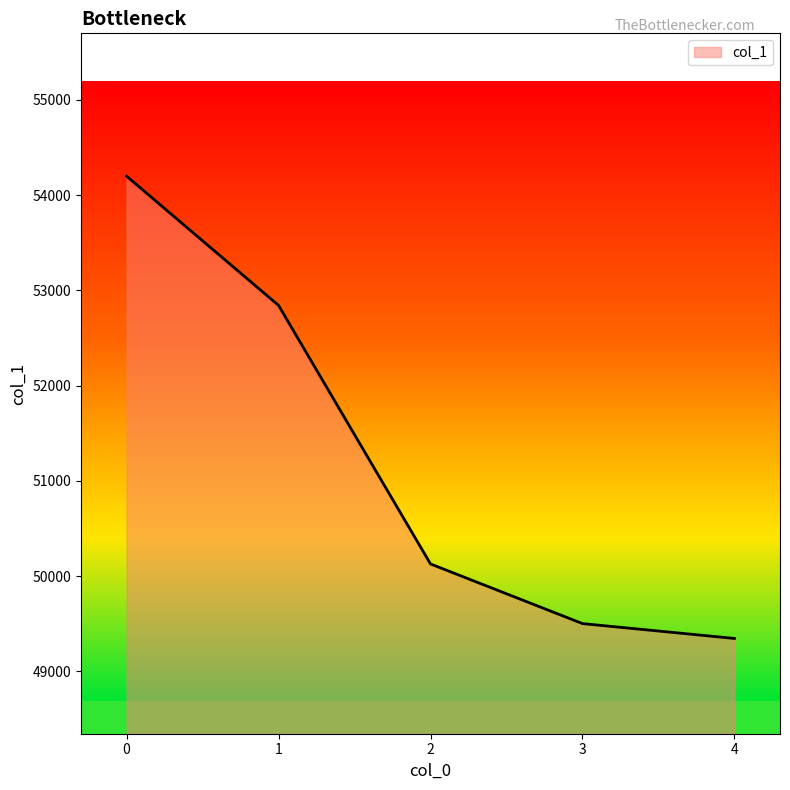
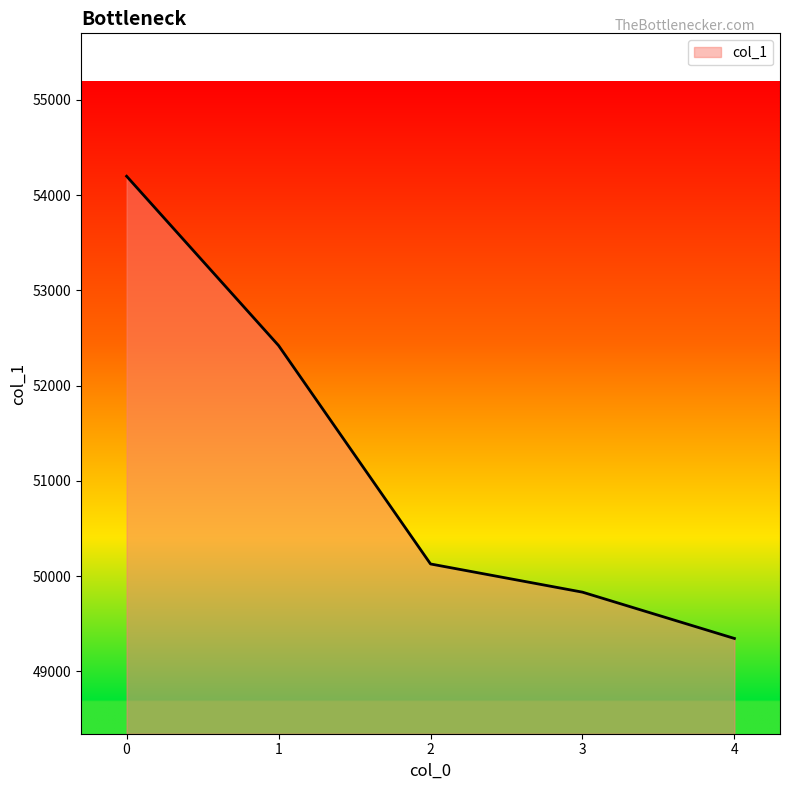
1: 52800 -> 52400
3: 49500 -> 49800
